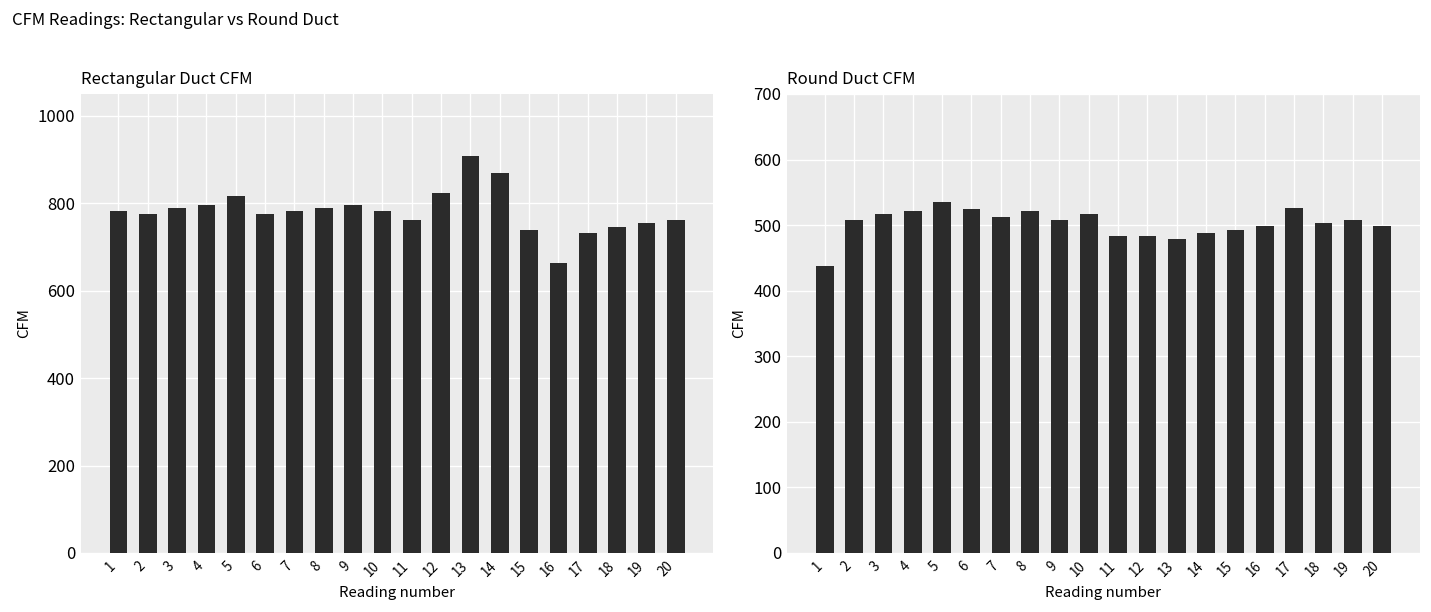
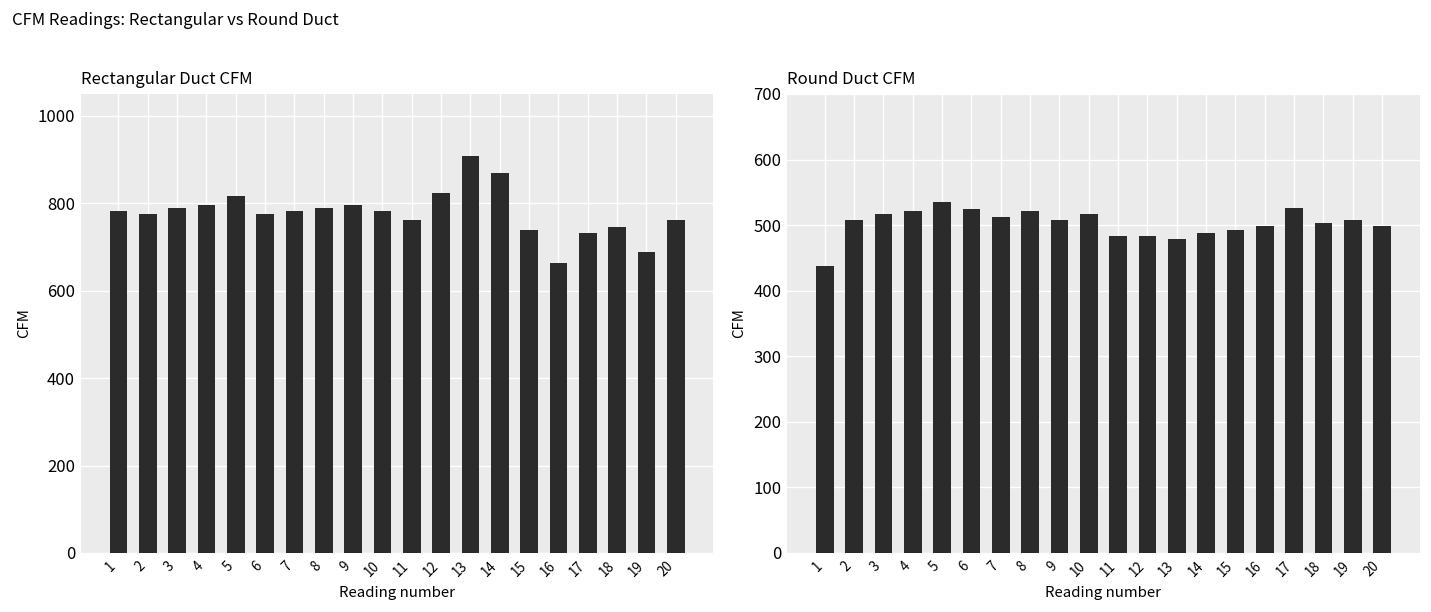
Rectangular Duct CFM, 19: 750 -> 690
